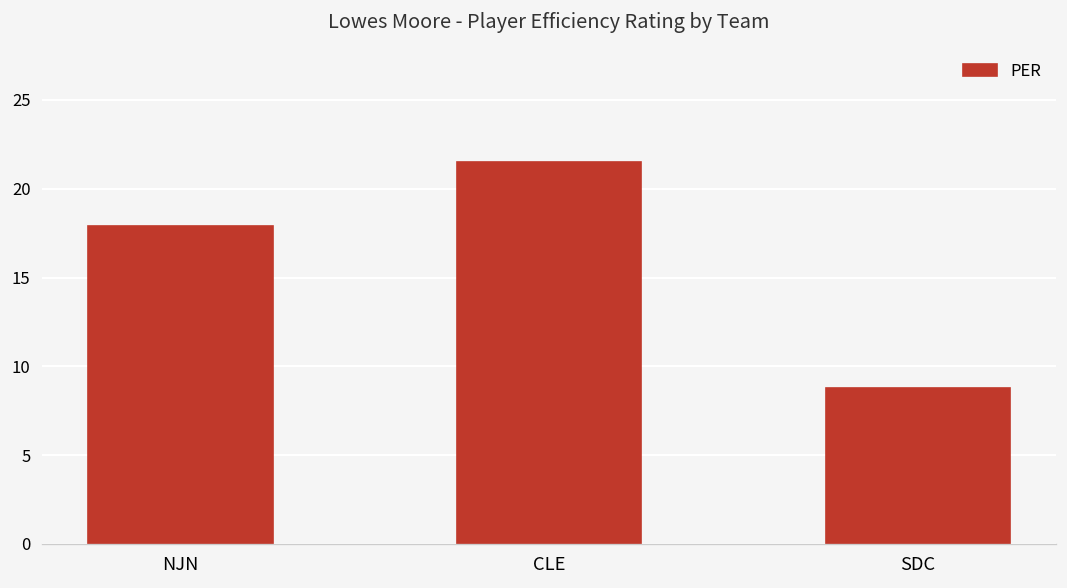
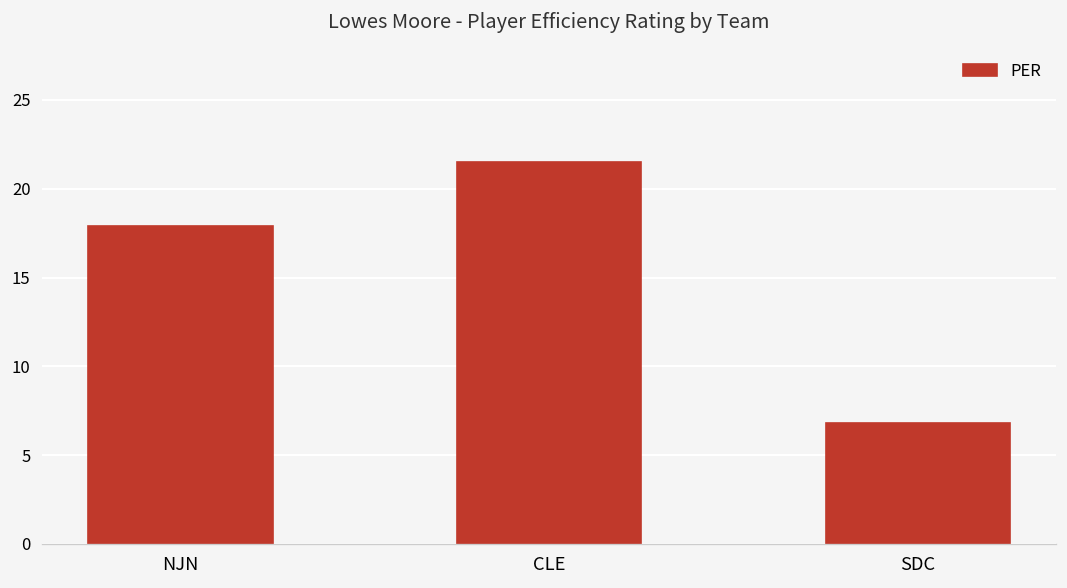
SDC: 8.8 -> 6.8
